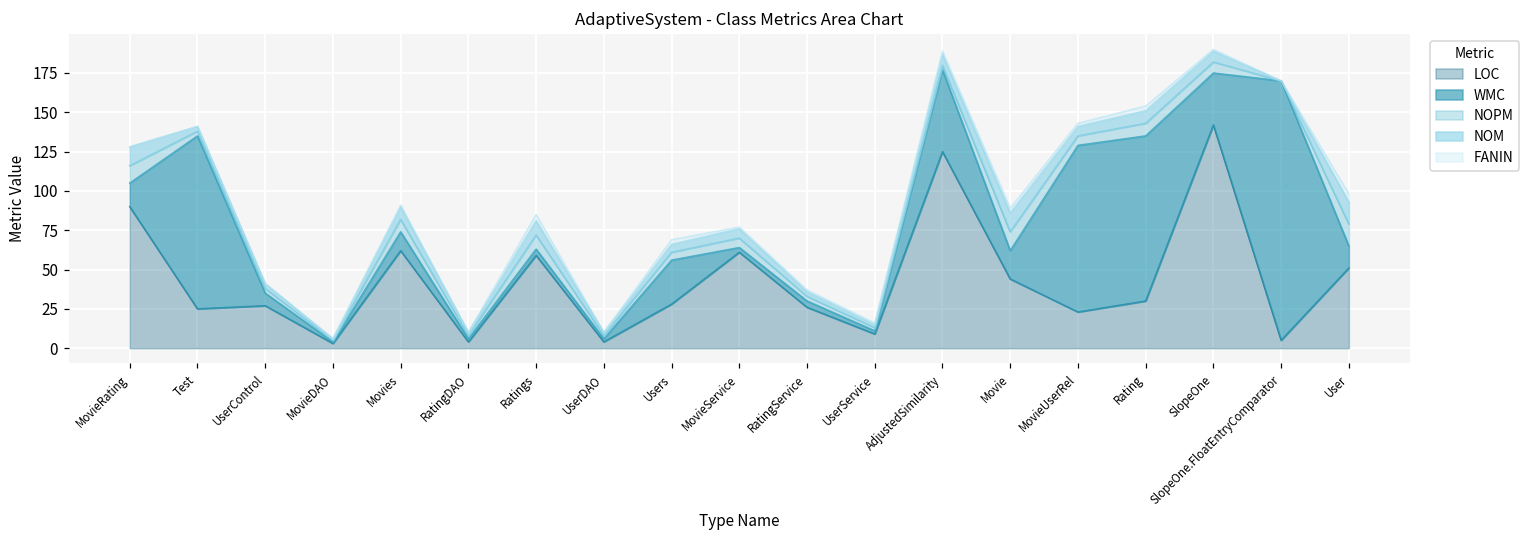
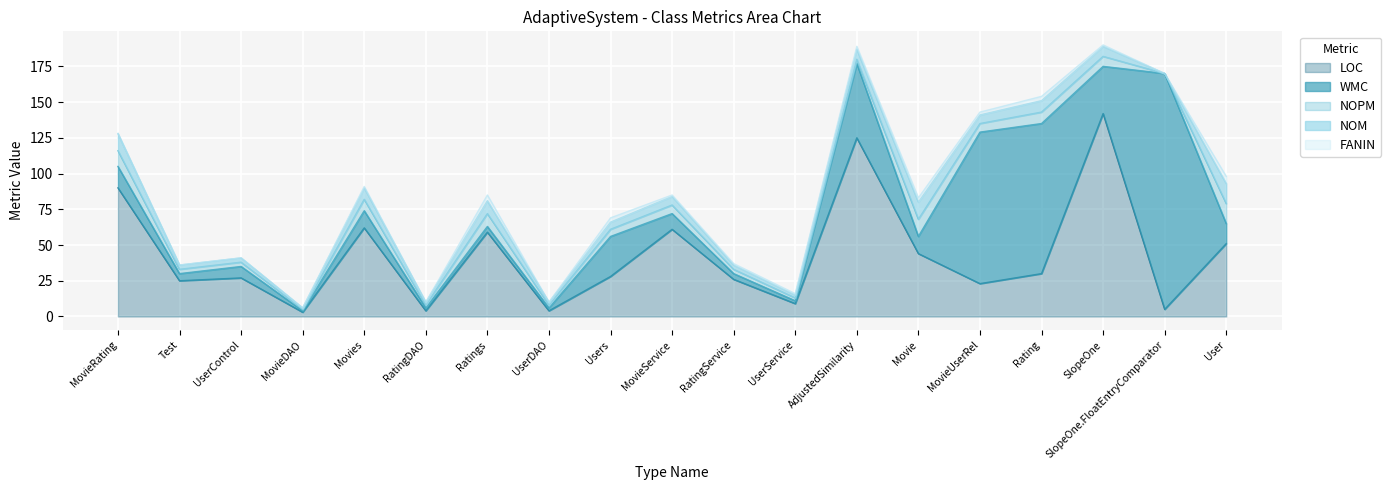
WMC, Test: 110 -> 5
WMC, MovieService: 3 -> 11
WMC, Movie: 18 -> 12
